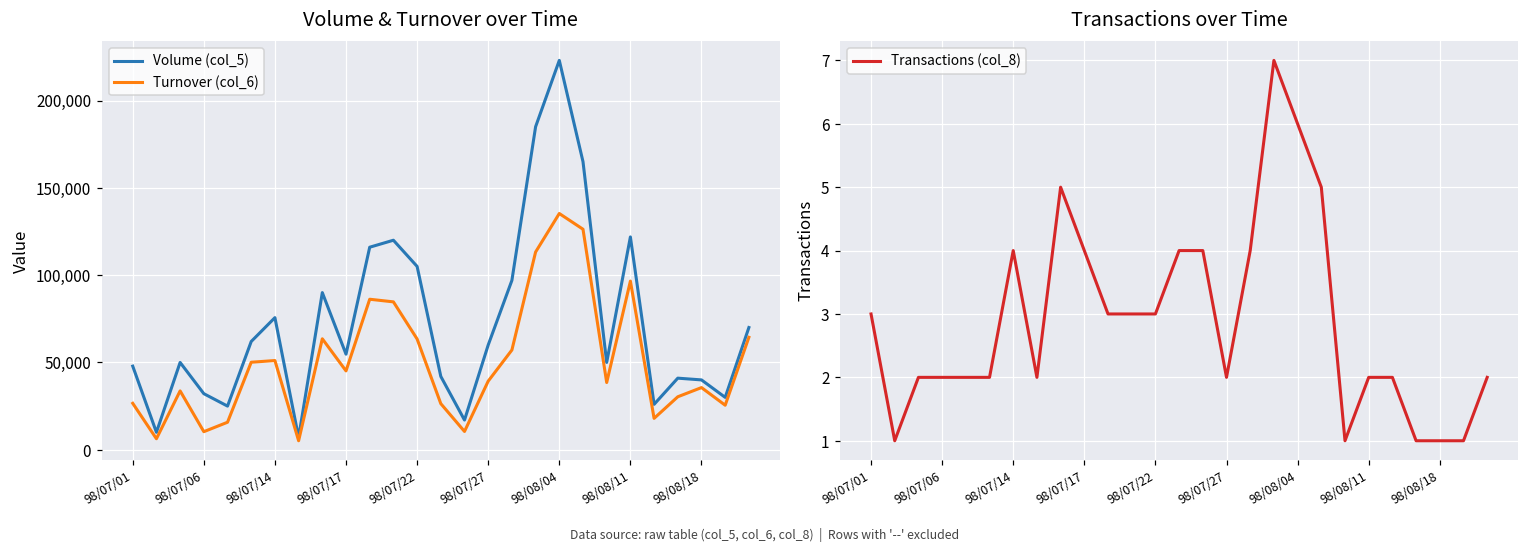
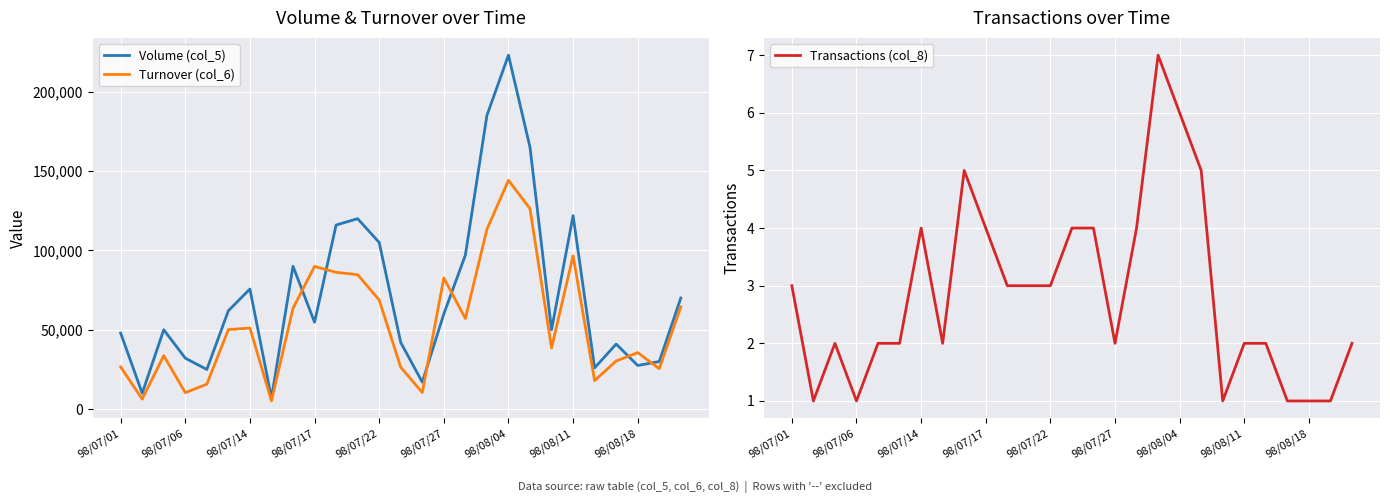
Volume & Turnover over Time, Turnover (col_6), 98/07/17: 45,000 -> 90,000
Volume & Turnover over Time, Turnover (col_6), 98/07/22: 63,000 -> 69,000
Volume & Turnover over Time, Turnover (col_6), 98/07/27: 39,000 -> 83,000
Volume & Turnover over Time, Turnover (col_6), 98/08/04: 135,000 -> 144,000
Volume & Turnover over Time, Volume (col_5), 98/08/18: 40,000 -> 27,000
Transactions over Time, 98/07/06: 2 -> 1
